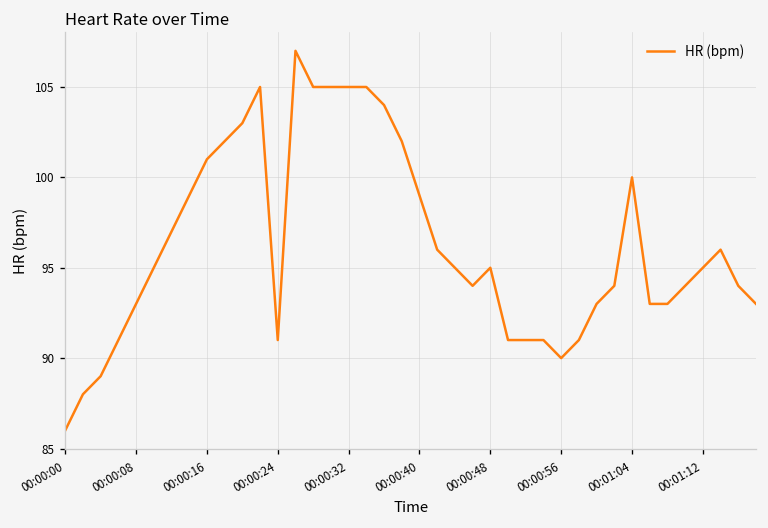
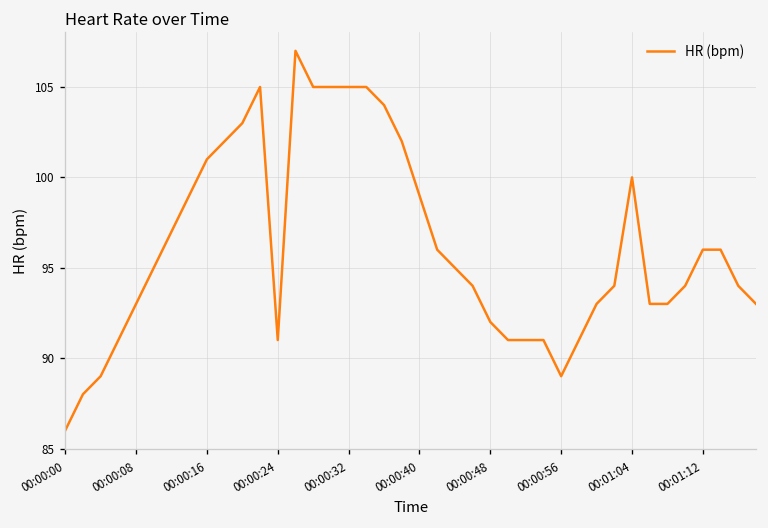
00:00:48: 95 -> 92
00:00:56: 90 -> 89
00:01:12: 95 -> 96
